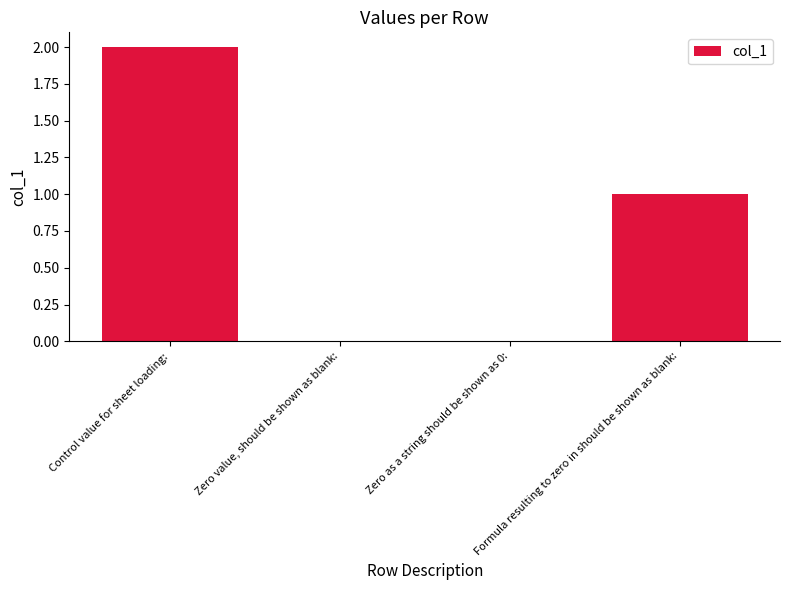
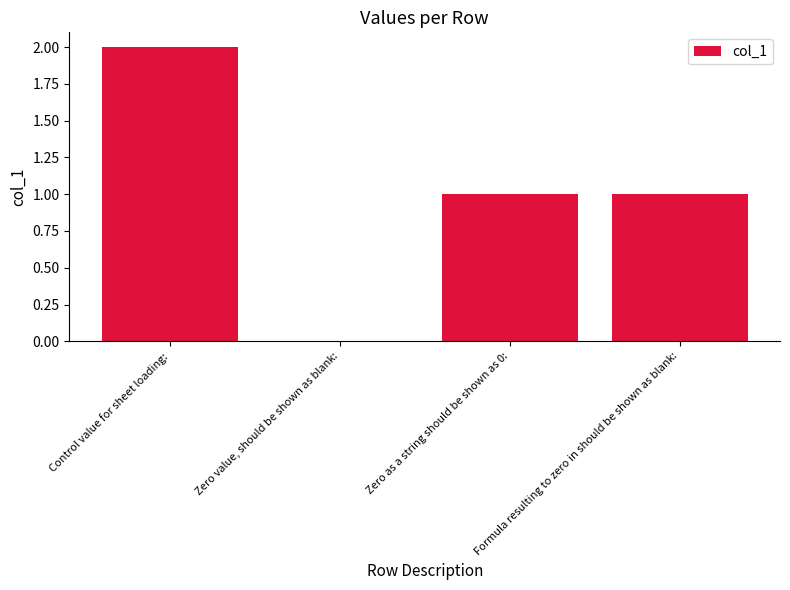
Zero as a string should be shown as 0:: 0 -> 1
